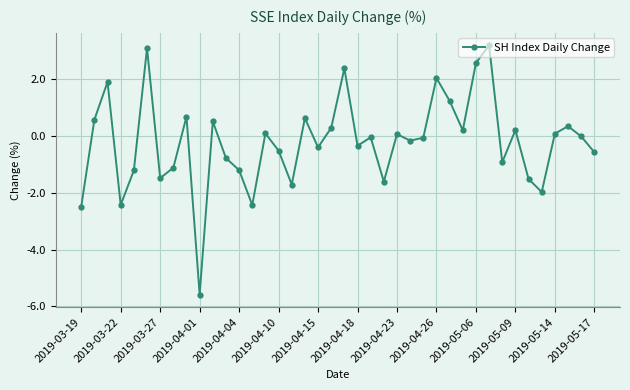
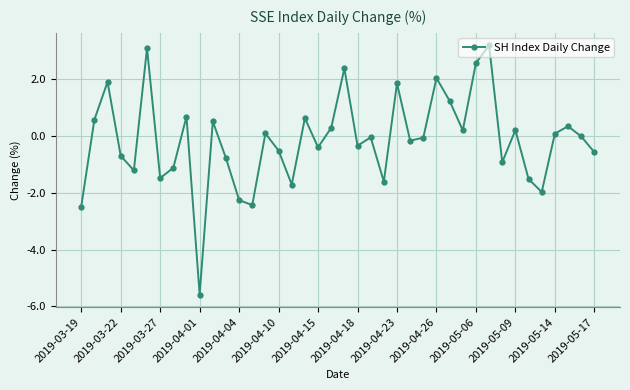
2019-03-22: -2.4 -> -0.7
2019-04-04: -1.2 -> -2.3
2019-04-23: 0.1 -> 1.9
